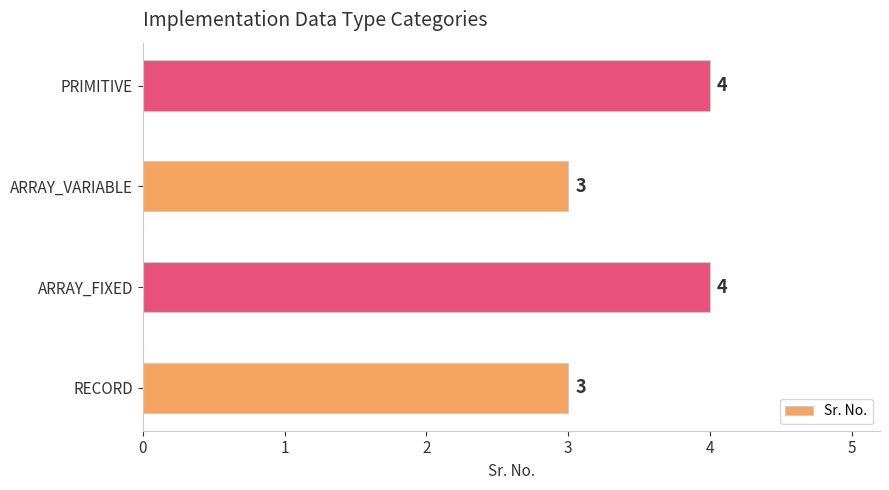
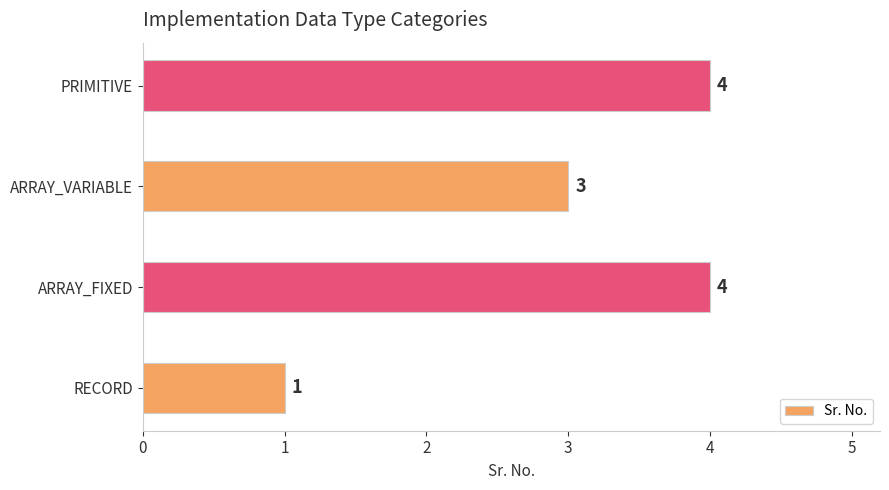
RECORD: 3 -> 1
